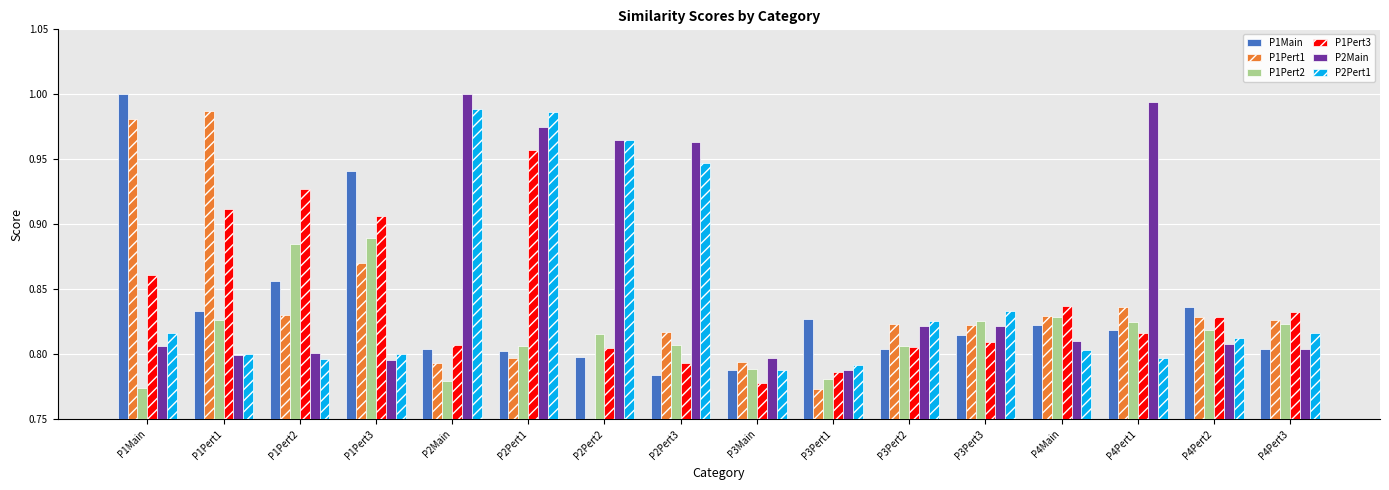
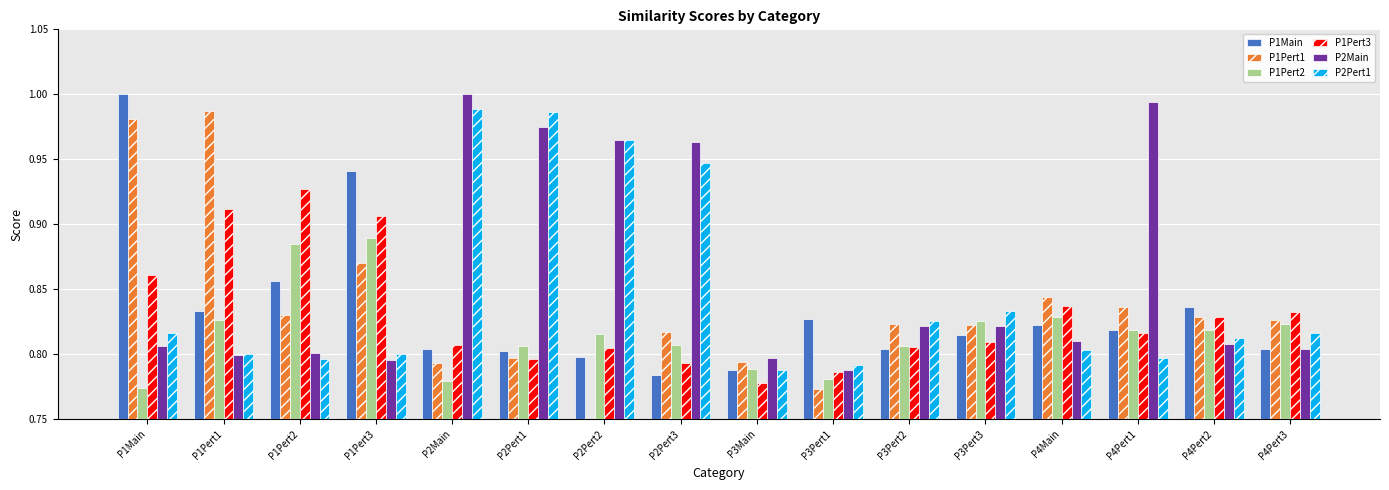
P1Pert3, P2Pert1: 0.957 -> 0.796
P1Pert1, P4Main: 0.829 -> 0.844
P1Pert2, P4Pert1: 0.825 -> 0.819
